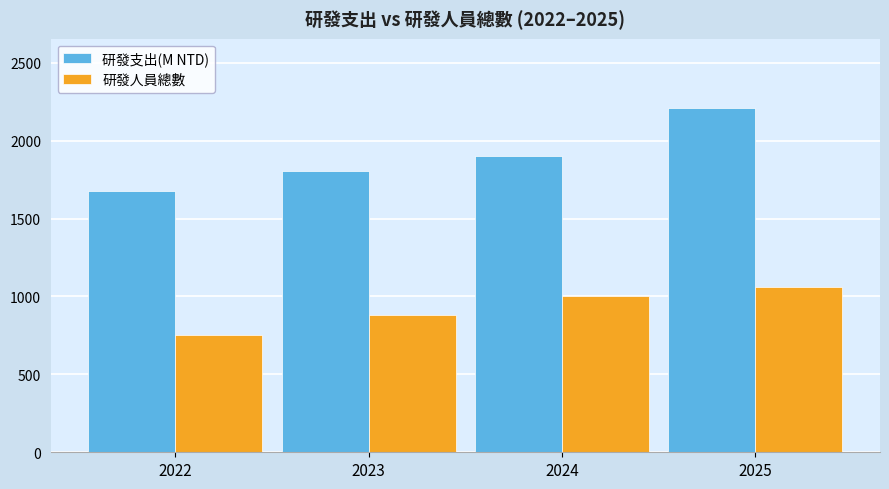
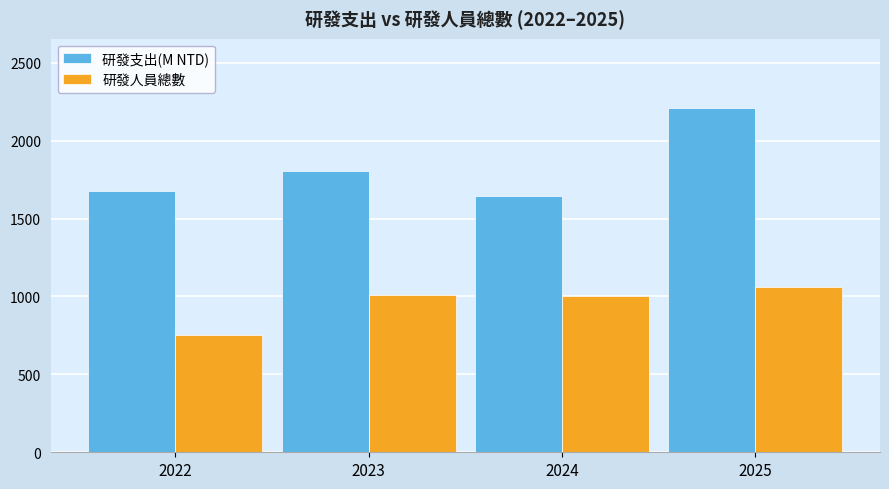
研發人員總數, 2023: 880 -> 1010
研發支出(M NTD), 2024: 1900 -> 1640
